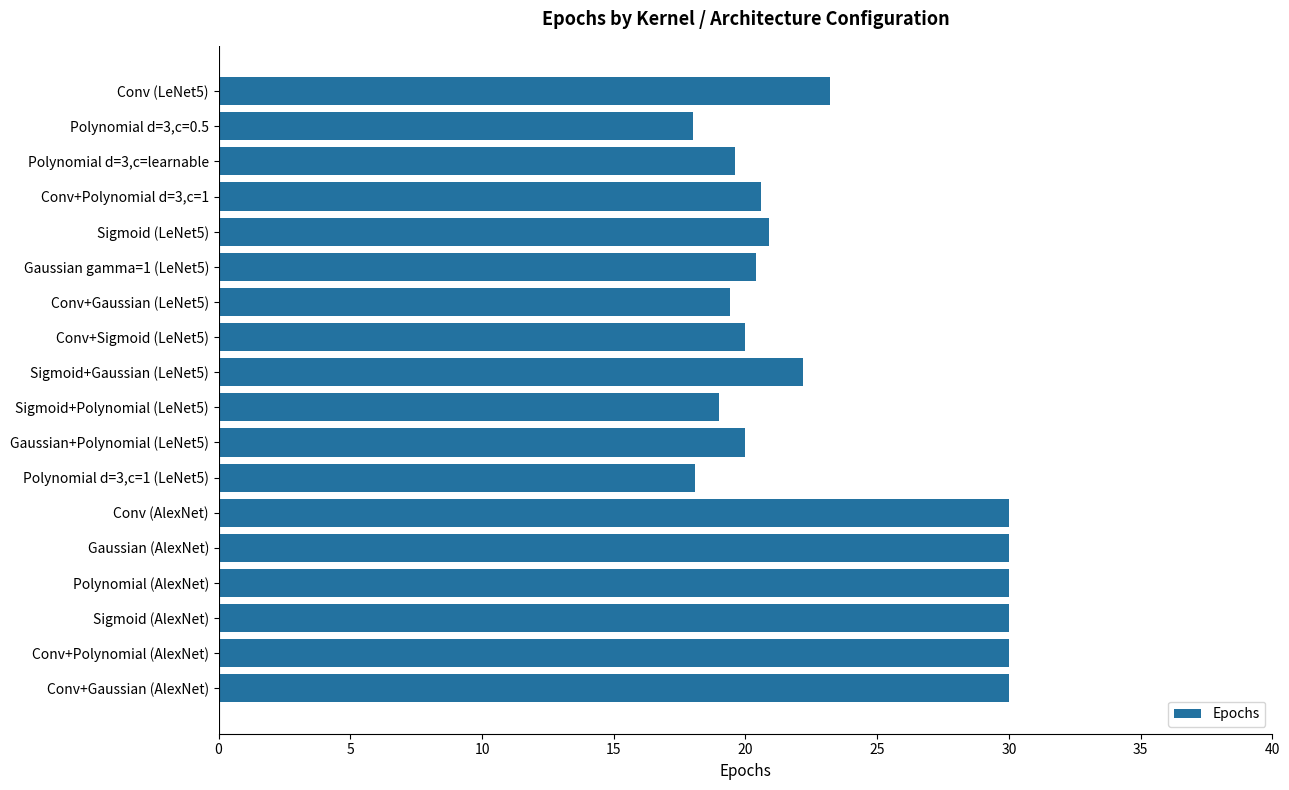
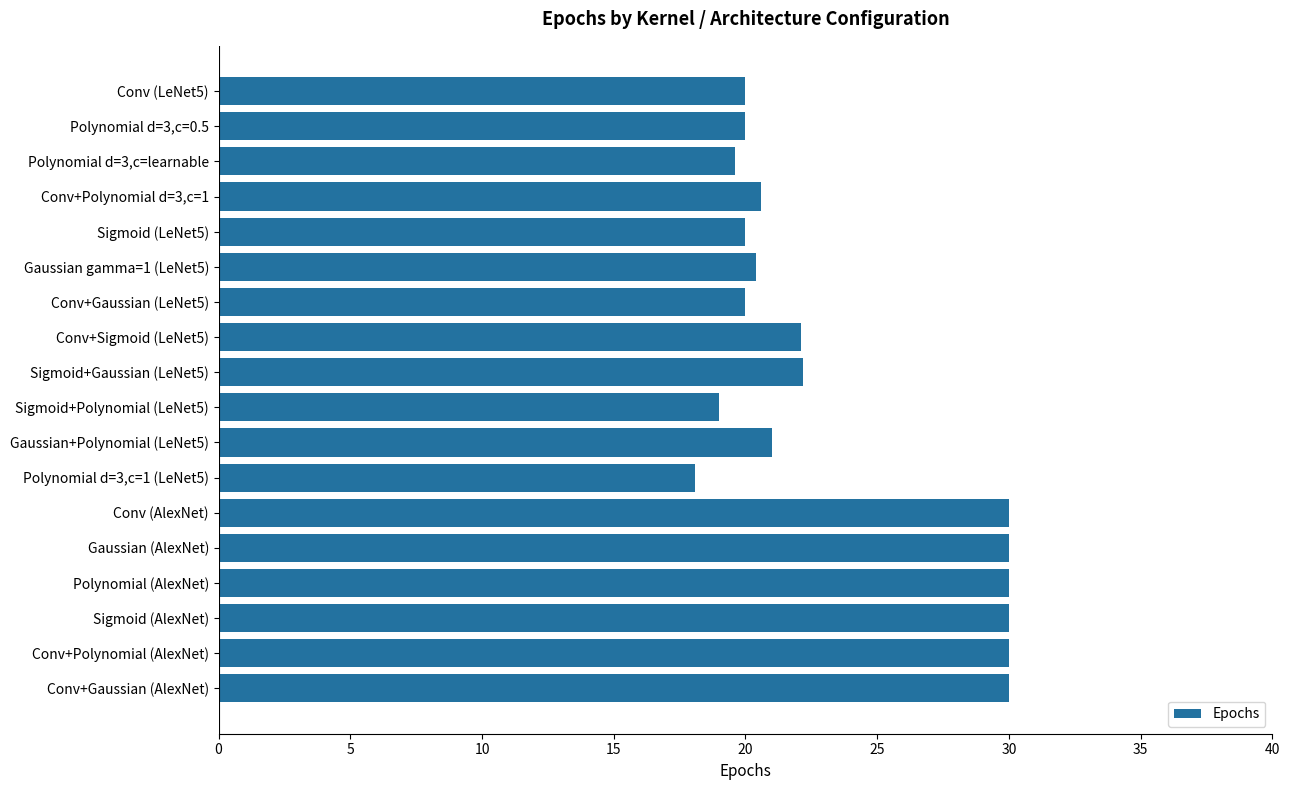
Conv (LeNet5): 23.2 -> 20.0
Polynomial d=3,c=0.5: 18 -> 20
Sigmoid (LeNet5): 20.9 -> 20.0
Conv+Gaussian (LeNet5): 19.4 -> 20.0
Conv+Sigmoid (LeNet5): 20.0 -> 22.1
Gaussian+Polynomial (LeNet5): 20 -> 21
